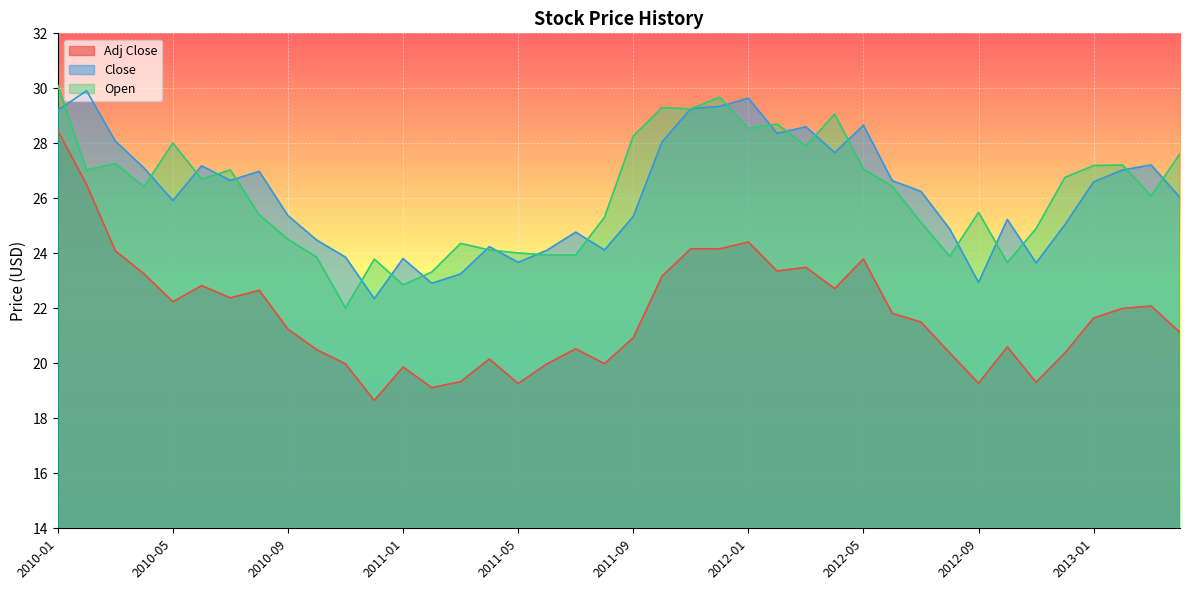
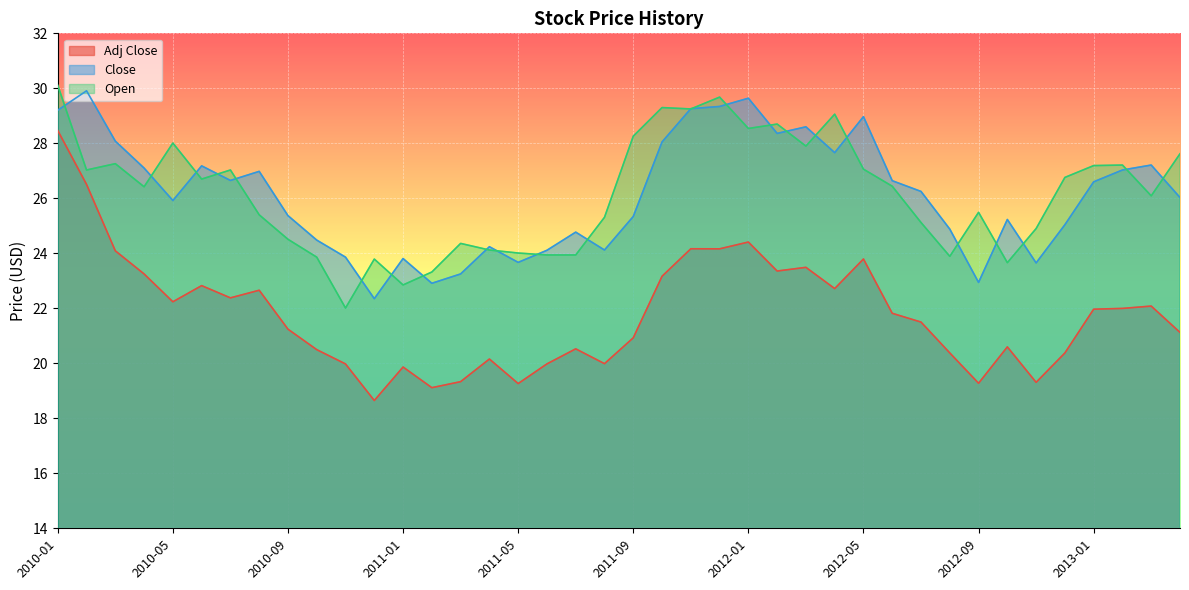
Close, 2012-05: 28.7 -> 29.0
Adj Close, 2013-01: 21.6 -> 22.0
